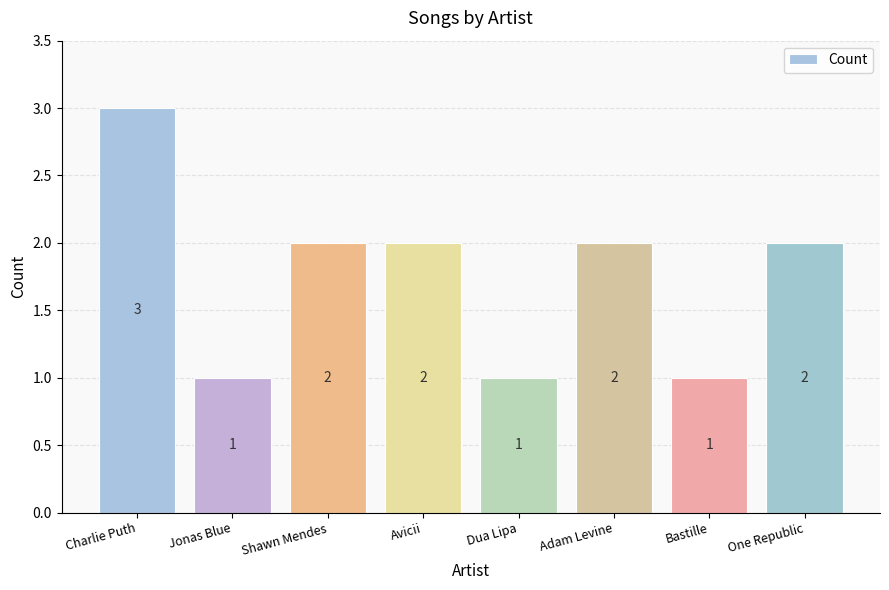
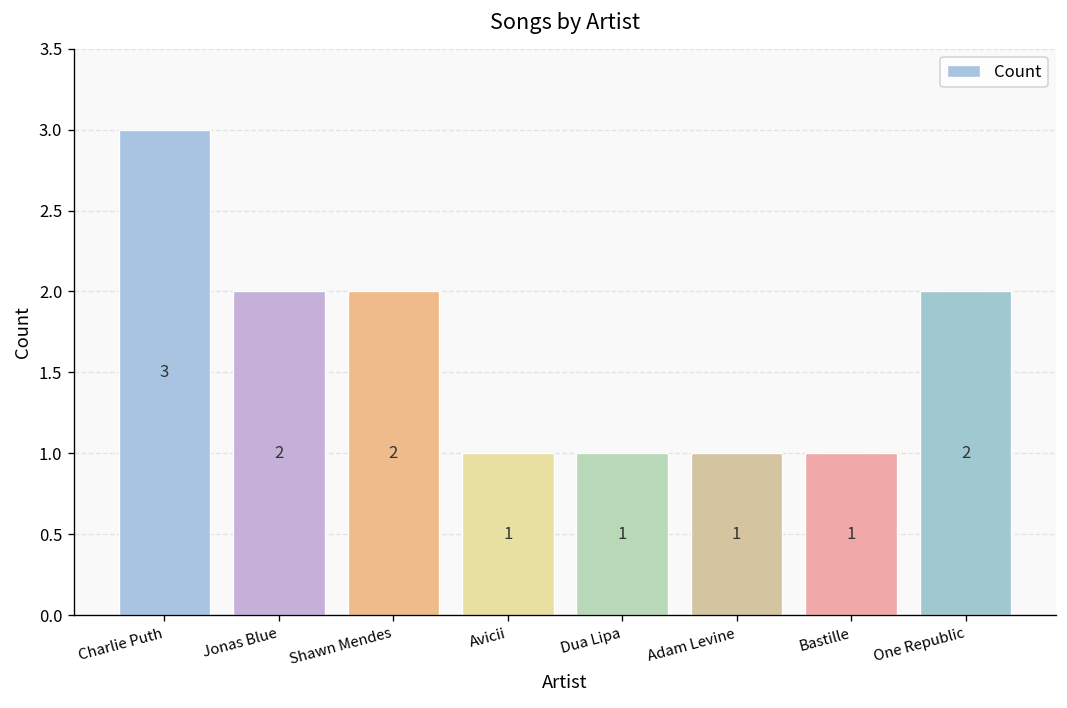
Jonas Blue: 1 -> 2
Avicii: 2 -> 1
Adam Levine: 2 -> 1
